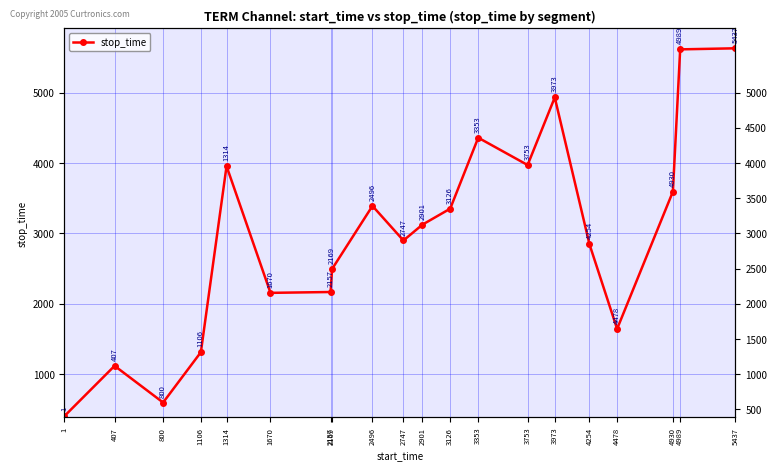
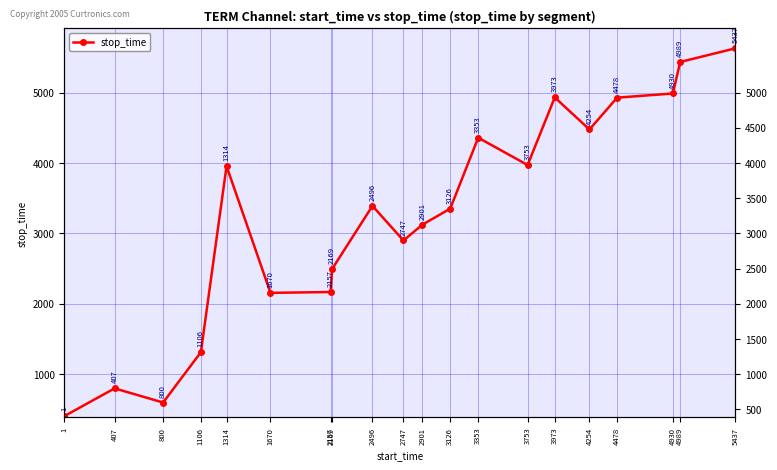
407: 1100 -> 800
4254: 2800 -> 4500
4478: 1600 -> 4900
4930: 3600 -> 5000
4989: 5600 -> 5400
